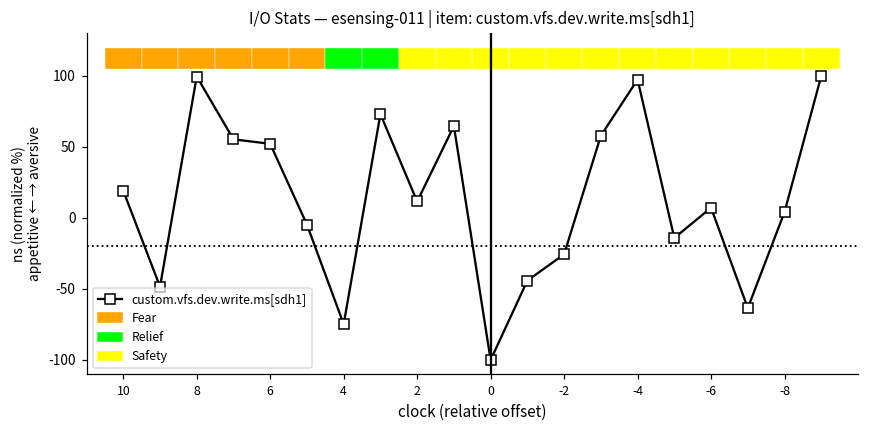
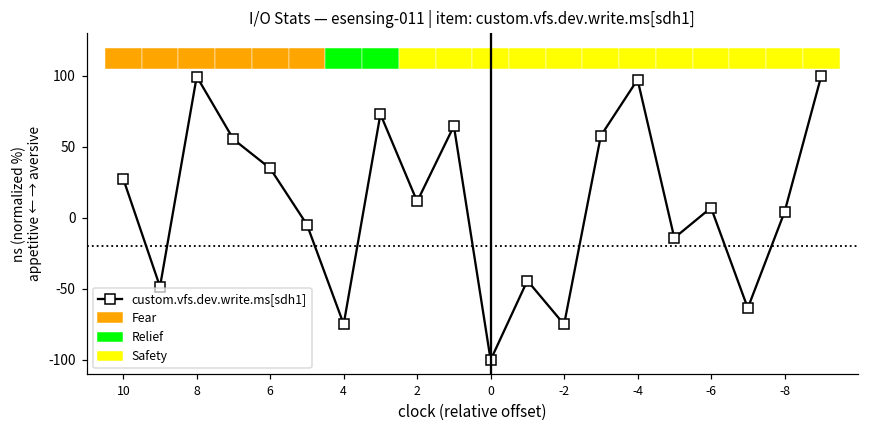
custom.vfs.dev.write.ms[sdh1], 10: 19 -> 28
custom.vfs.dev.write.ms[sdh1], 6: 52 -> 35
custom.vfs.dev.write.ms[sdh1], -2: -26 -> -75
